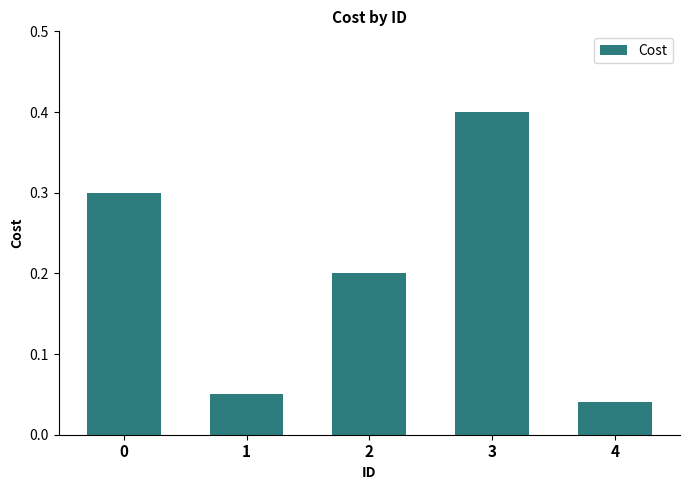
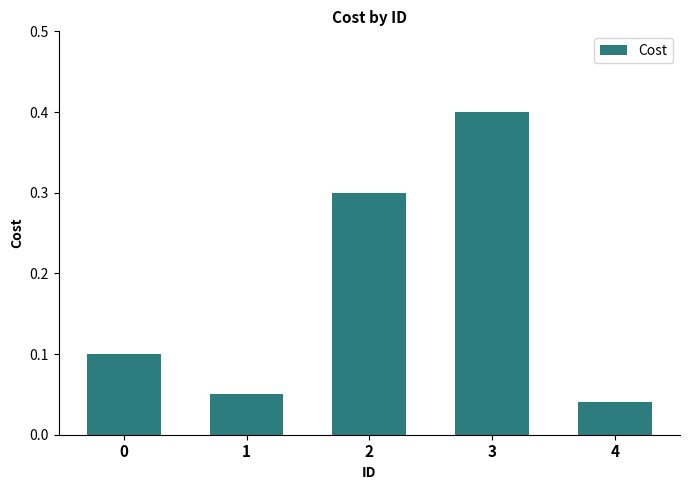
0: 0.3 -> 0.1
2: 0.2 -> 0.3
